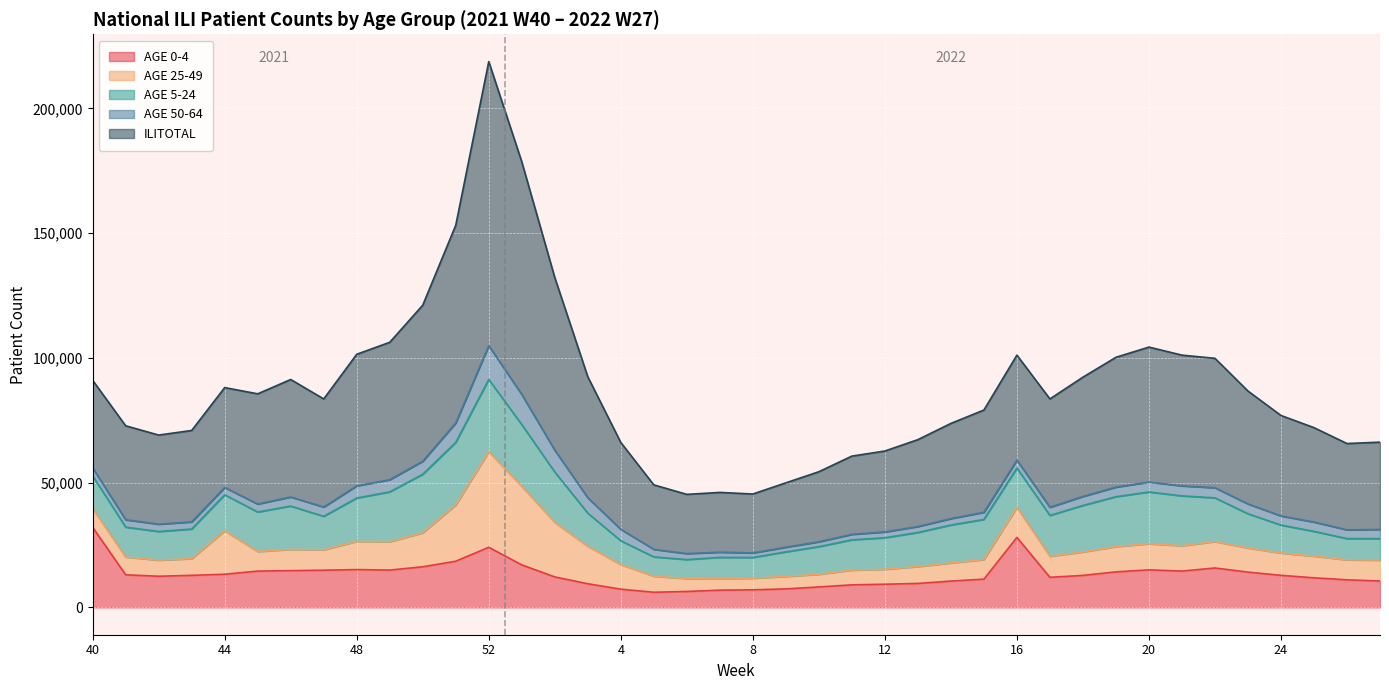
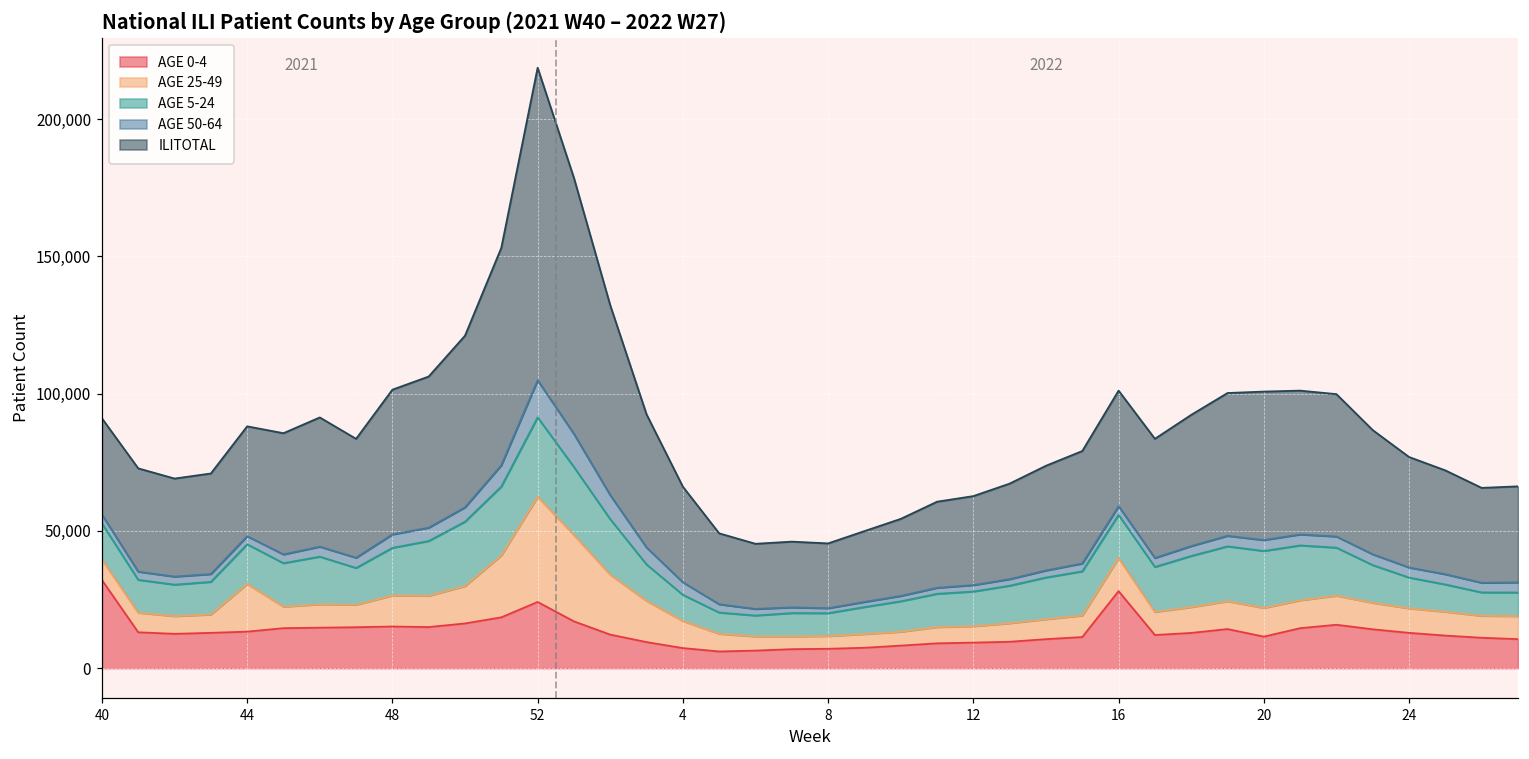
AGE 0-4, 20: 15,000 -> 11,000
